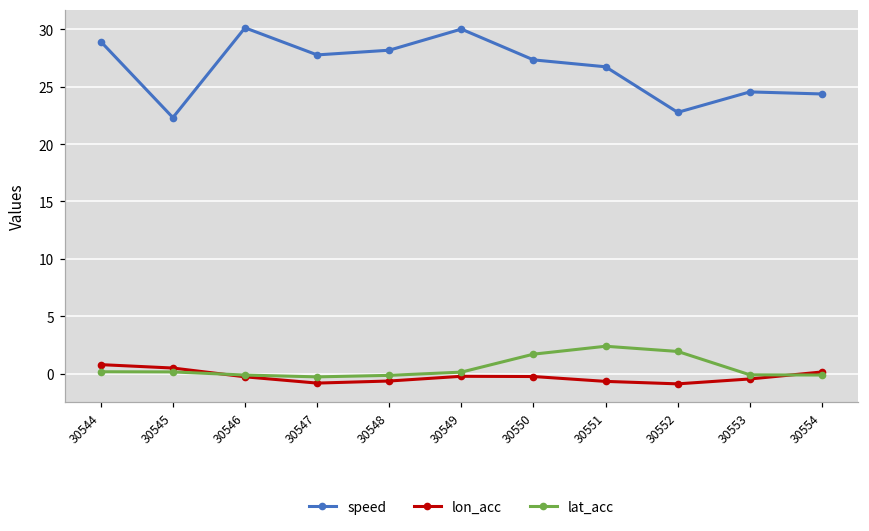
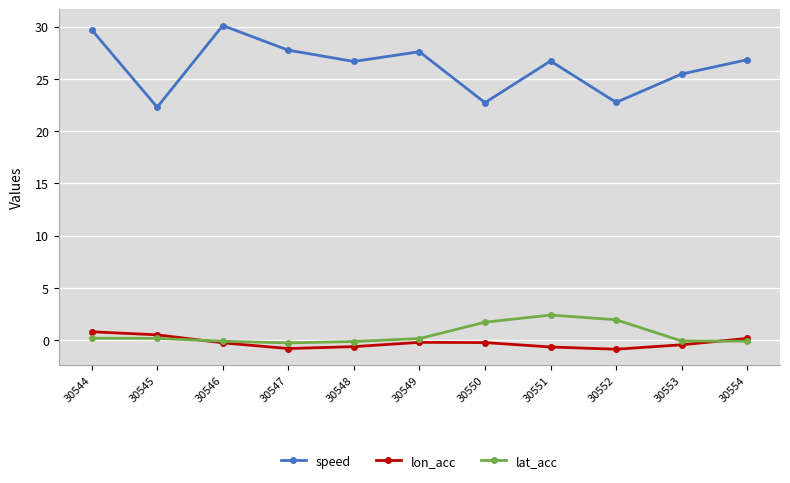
speed, 30544: 28.9 -> 29.7
speed, 30548: 28.2 -> 26.7
speed, 30549: 30.0 -> 27.6
speed, 30550: 27.3 -> 22.7
speed, 30553: 24.5 -> 25.5
speed, 30554: 24.4 -> 26.8
